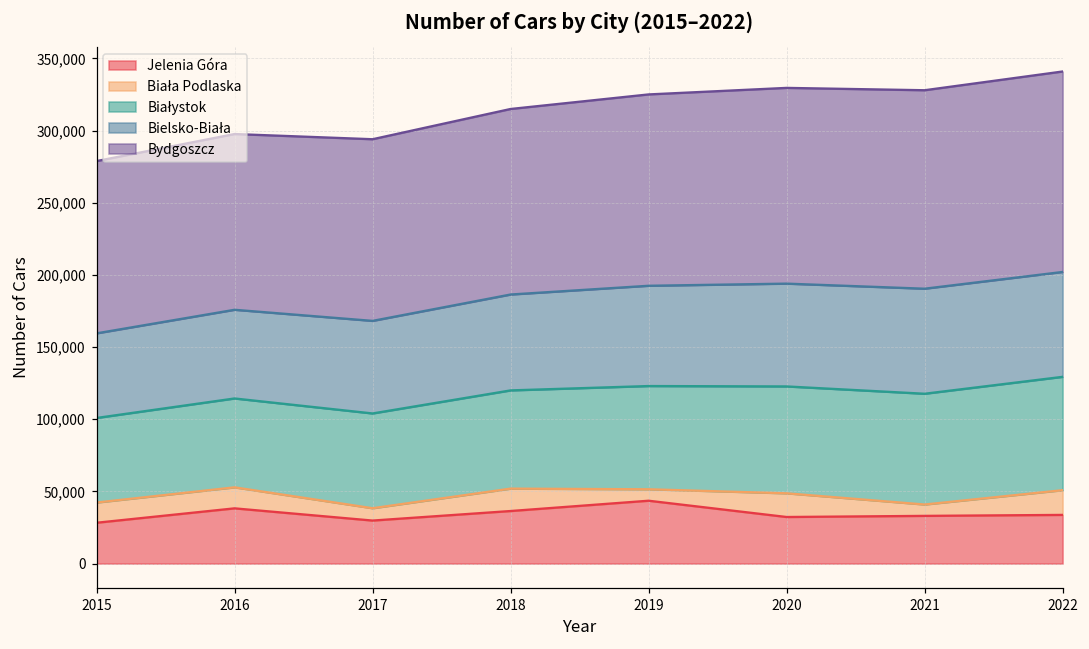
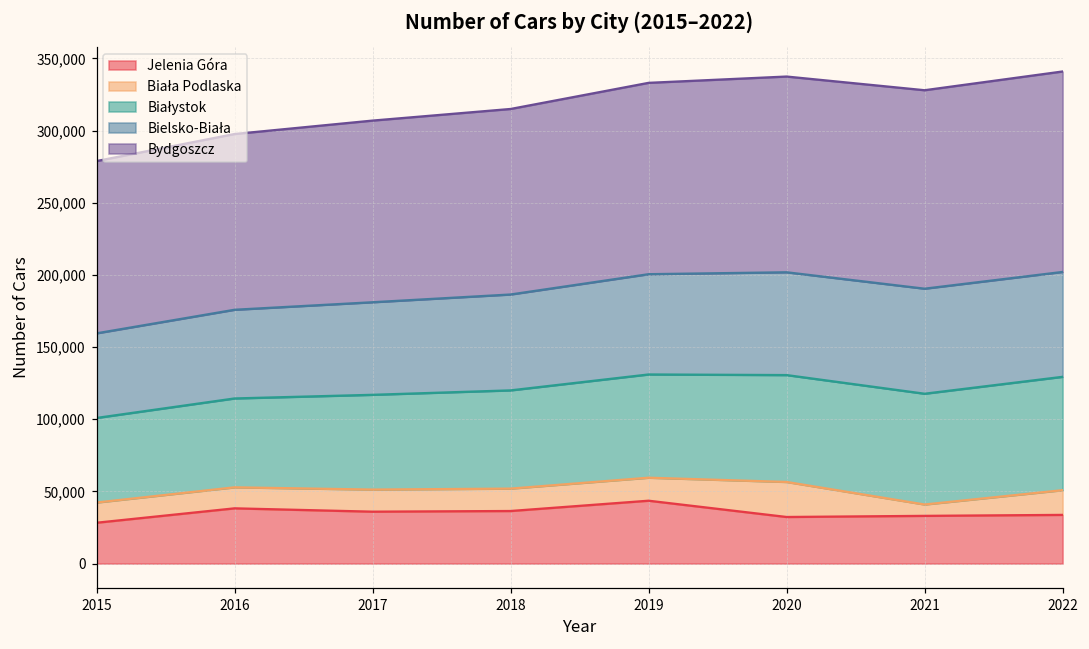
Jelenia Góra, 2017: 30,000 -> 36,000
Biała Podlaska, 2017: 9,000 -> 15,000
Biała Podlaska, 2019: 8,000 -> 16,000
Biała Podlaska, 2020: 16,000 -> 24,000
